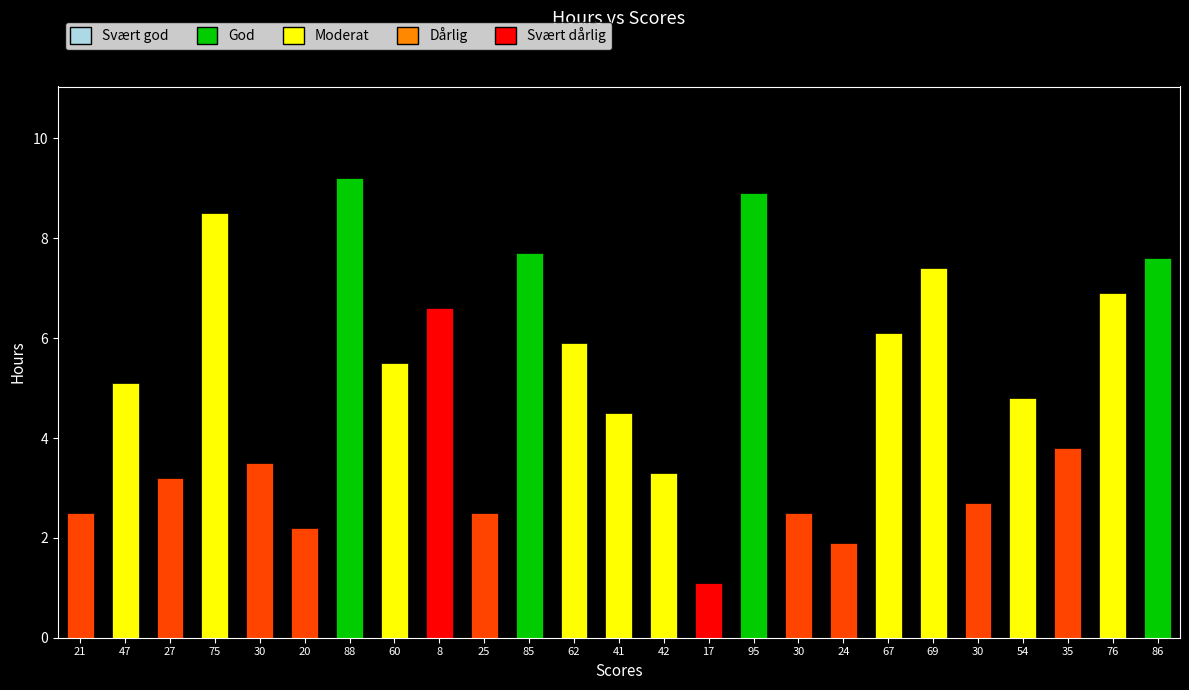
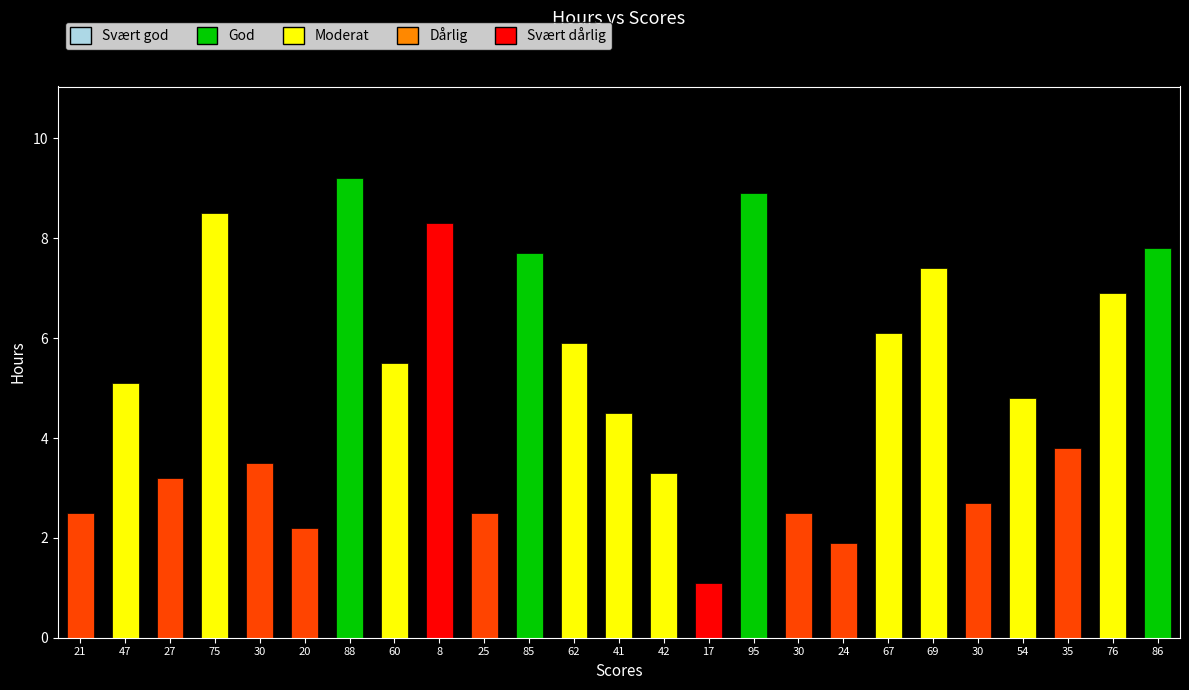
8: 6.6 -> 8.3
86: 7.6 -> 7.8
